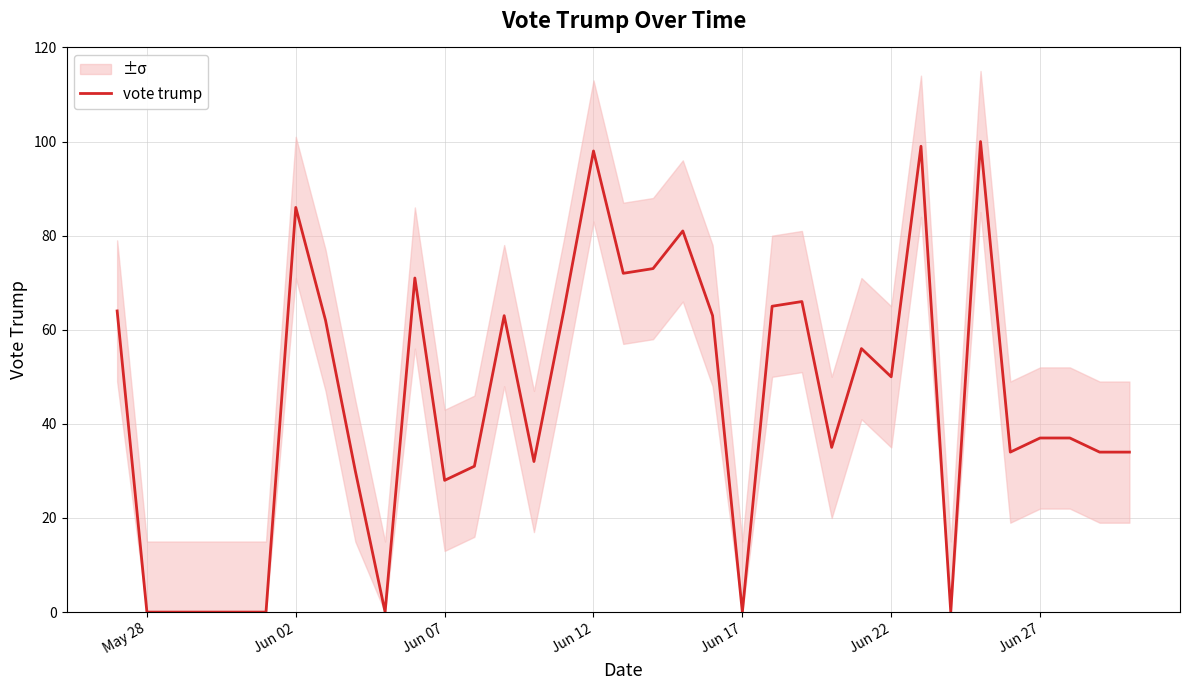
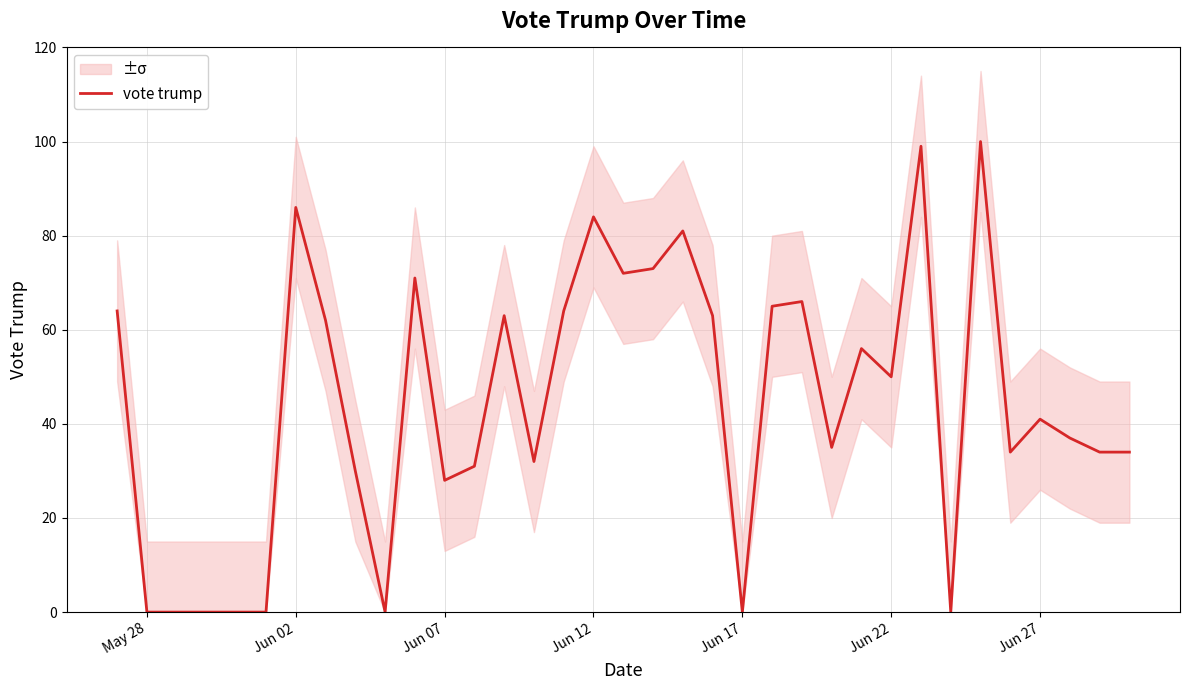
vote trump, Jun 12: 98 -> 84
vote trump, Jun 27: 37 -> 41
